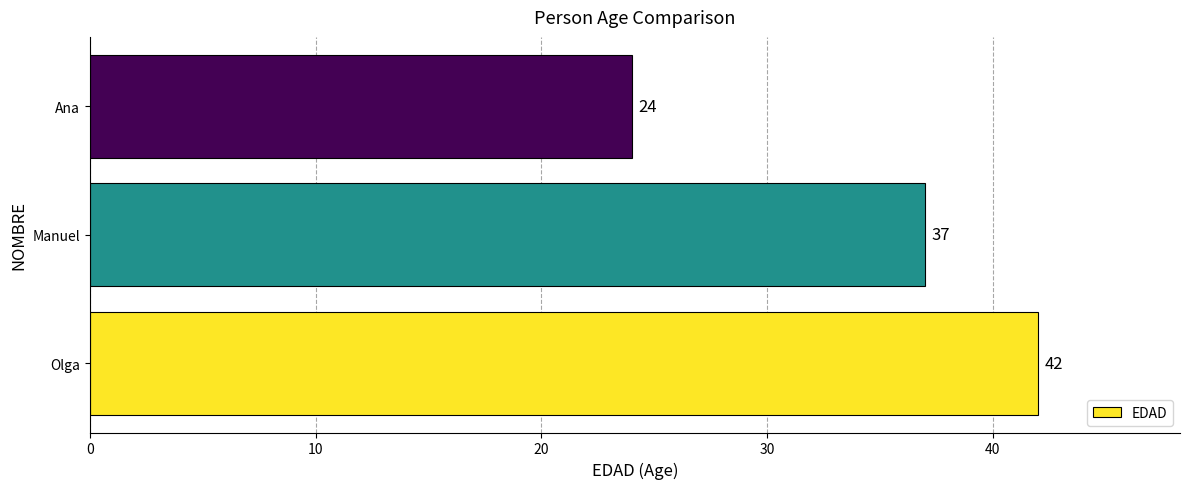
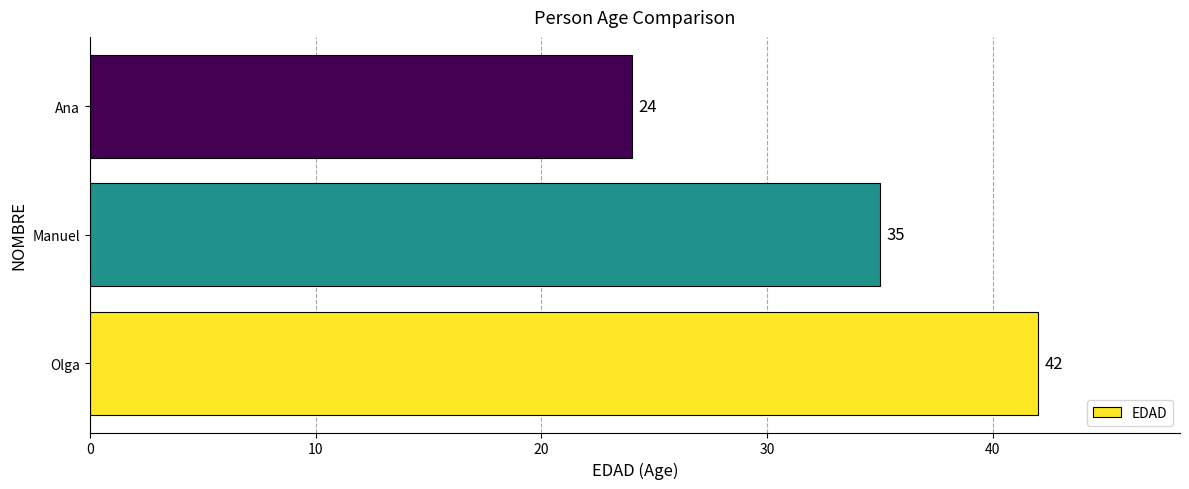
Manuel: 37 -> 35
